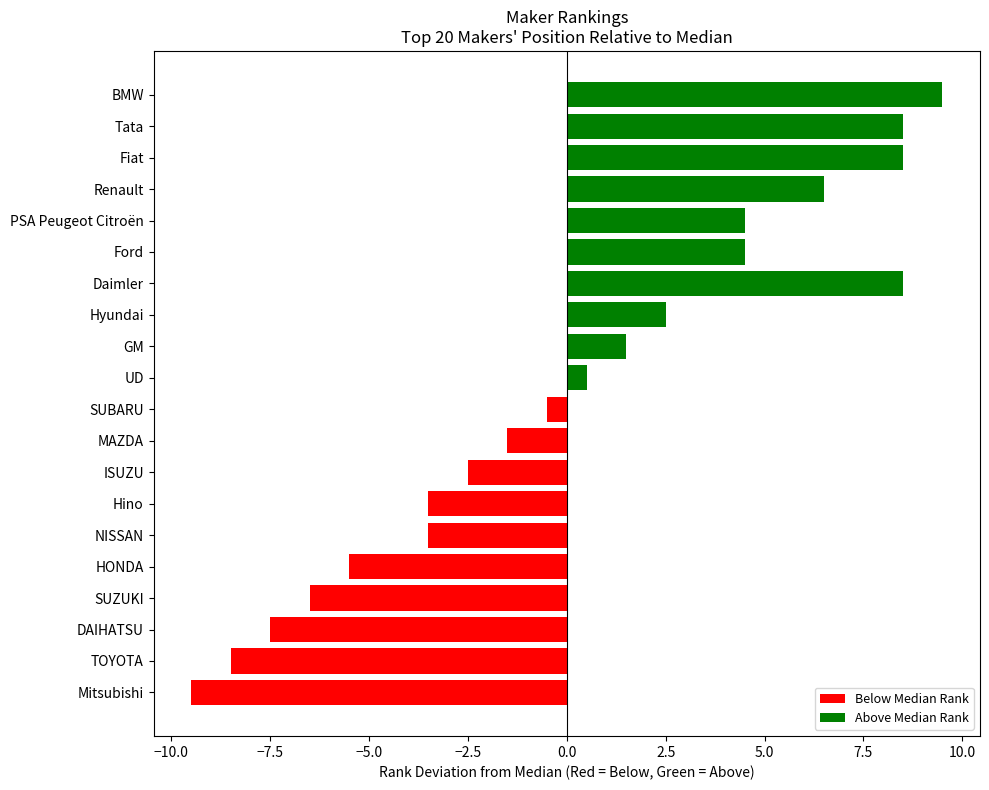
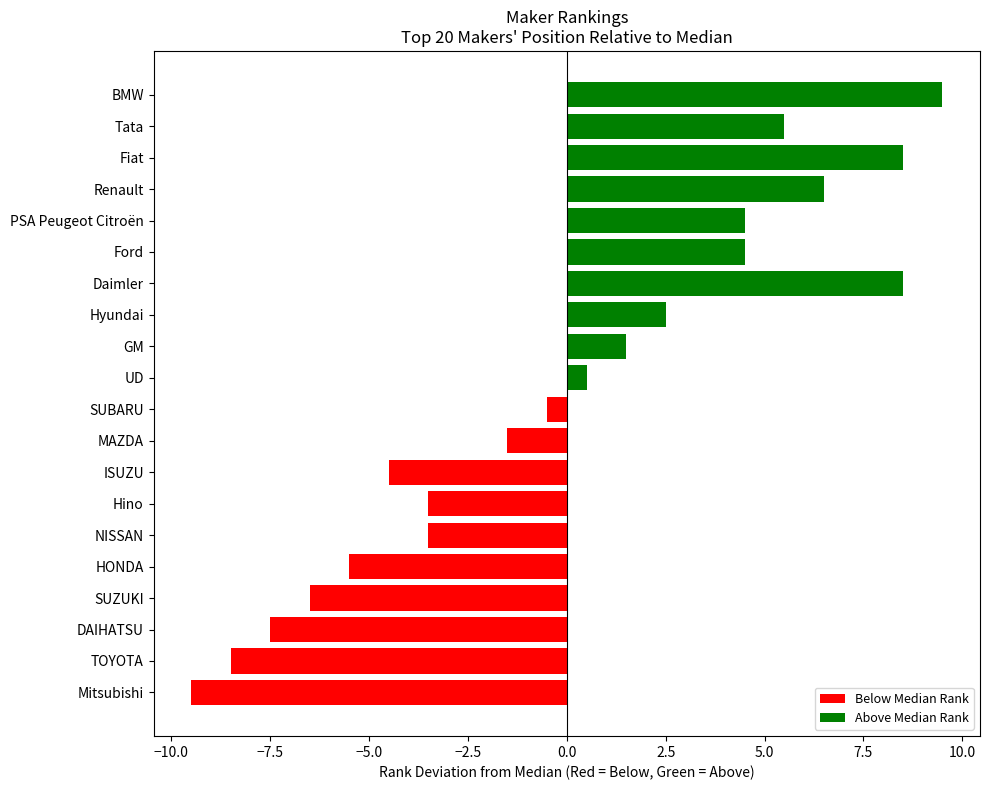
Tata: 8.5 -> 5.5
ISUZU: -2.5 -> -4.5
